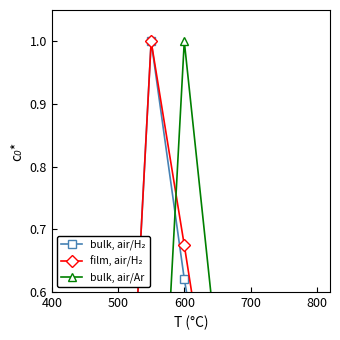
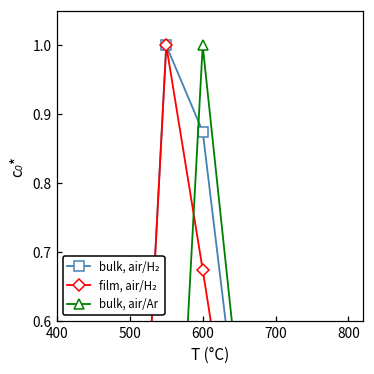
bulk, air/H₂, 600: 0.62 -> 0.88
